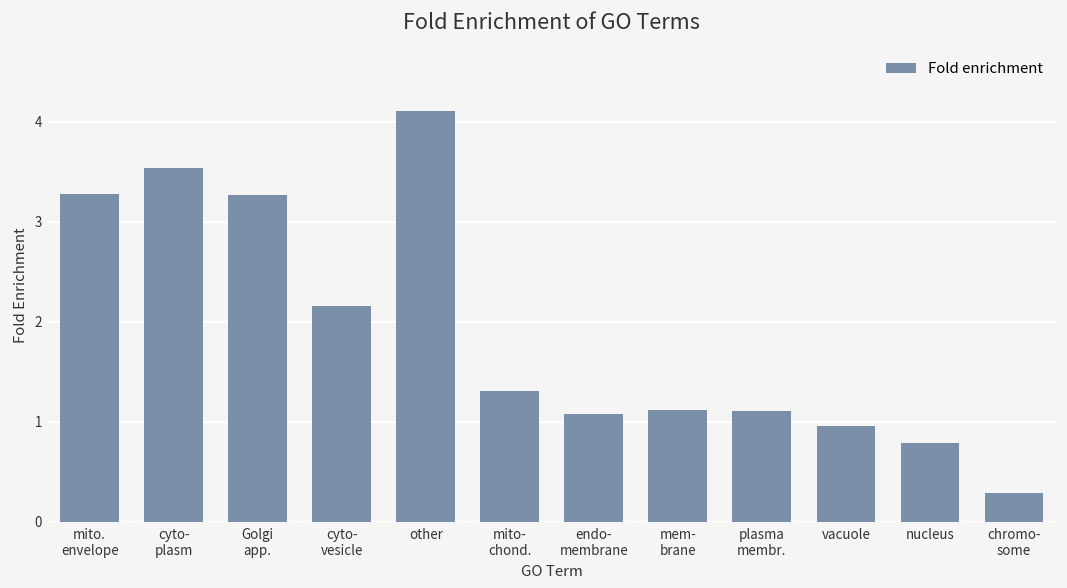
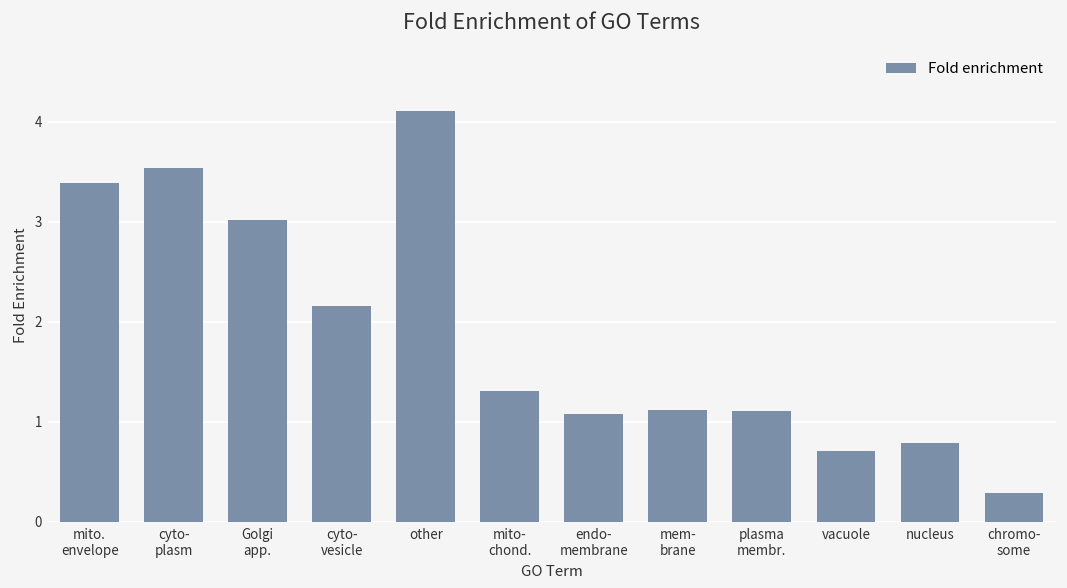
mito. envelope: 3.3 -> 3.4
Golgi app.: 3.3 -> 3.0
vacuole: 1.0 -> 0.7
